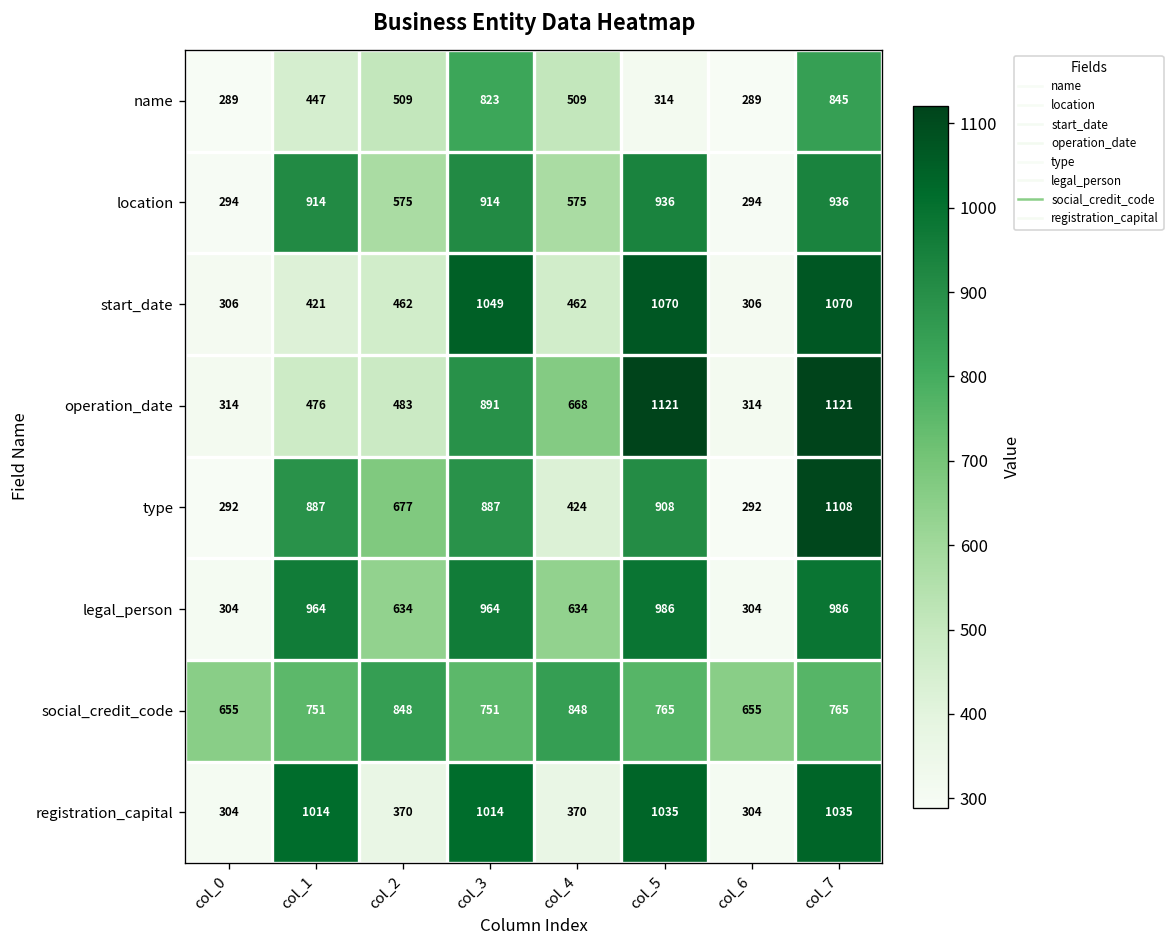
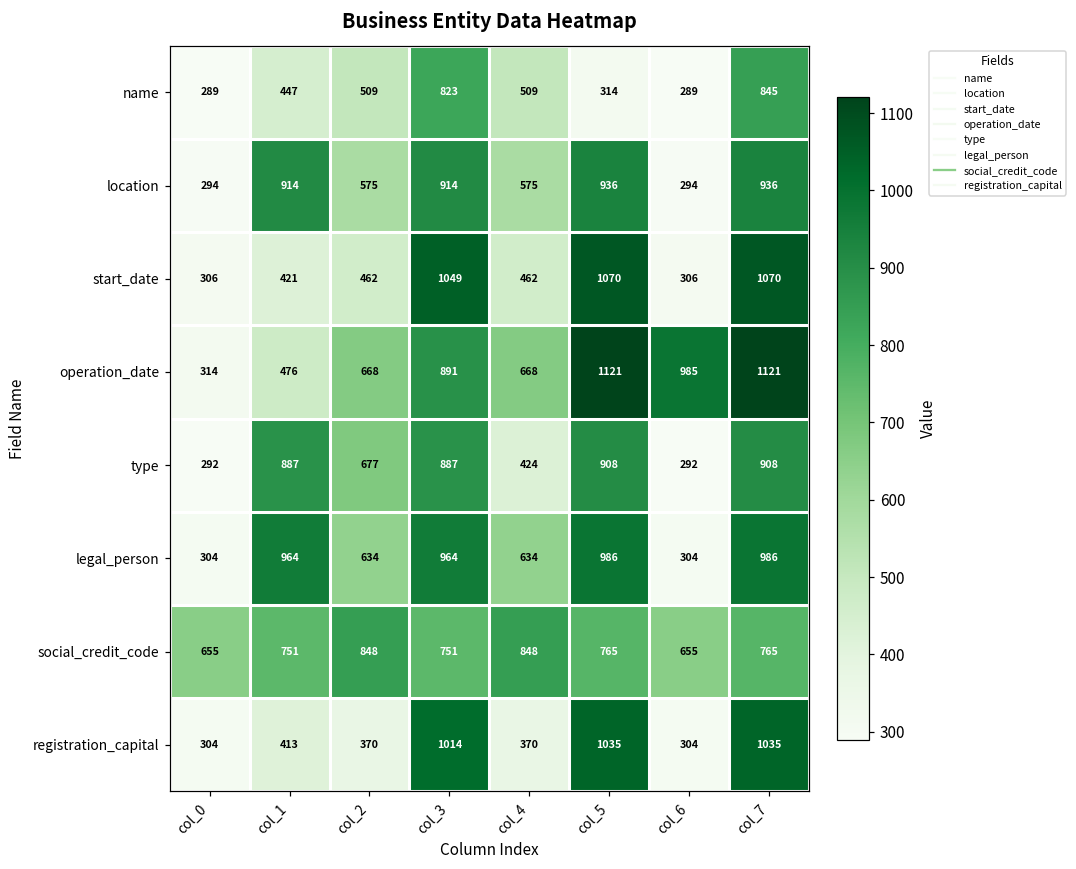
operation_date, col_2: 483 -> 668
operation_date, col_6: 314 -> 985
type, col_7: 1108 -> 908
registration_capital, col_1: 1014 -> 413
